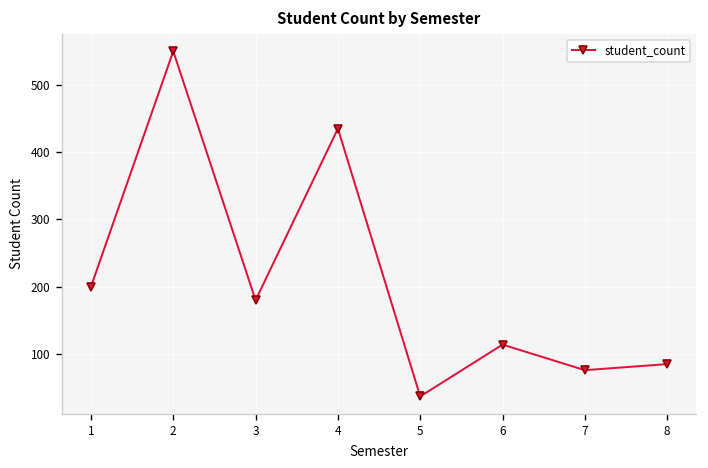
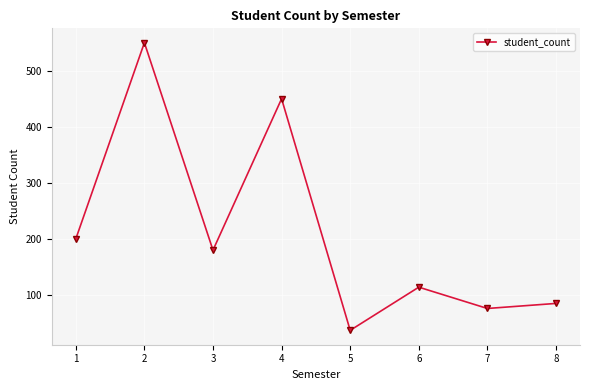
4: 440 -> 450
